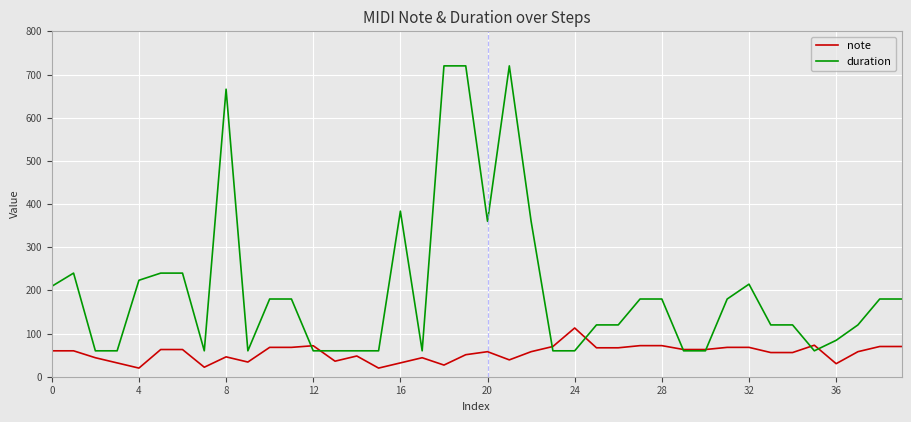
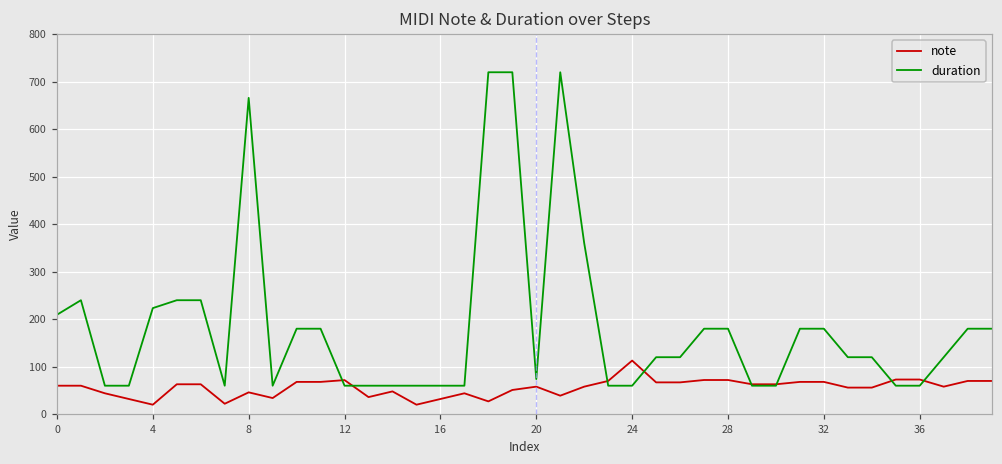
duration, 16: 380 -> 60
duration, 20: 360 -> 70
duration, 32: 210 -> 180
note, 36: 30 -> 70
duration, 36: 80 -> 60
